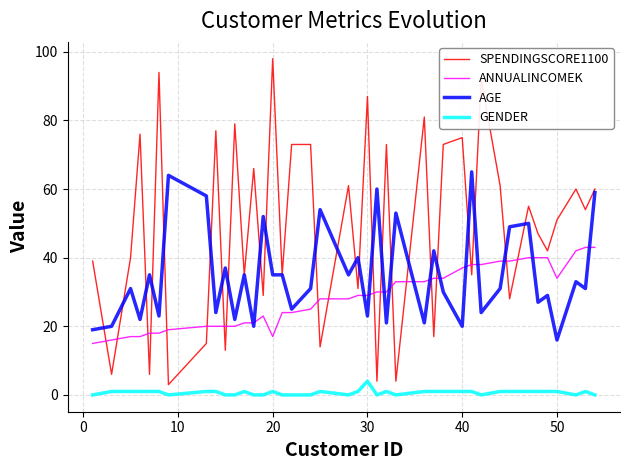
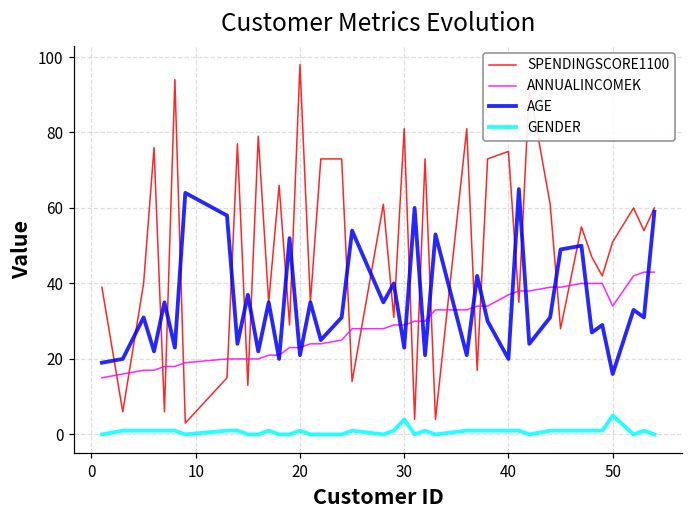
ANNUALINCOMEK, 20: 17 -> 23
AGE, 20: 35 -> 21
SPENDINGSCORE1100, 30: 87 -> 81
GENDER, 50: 1 -> 5
